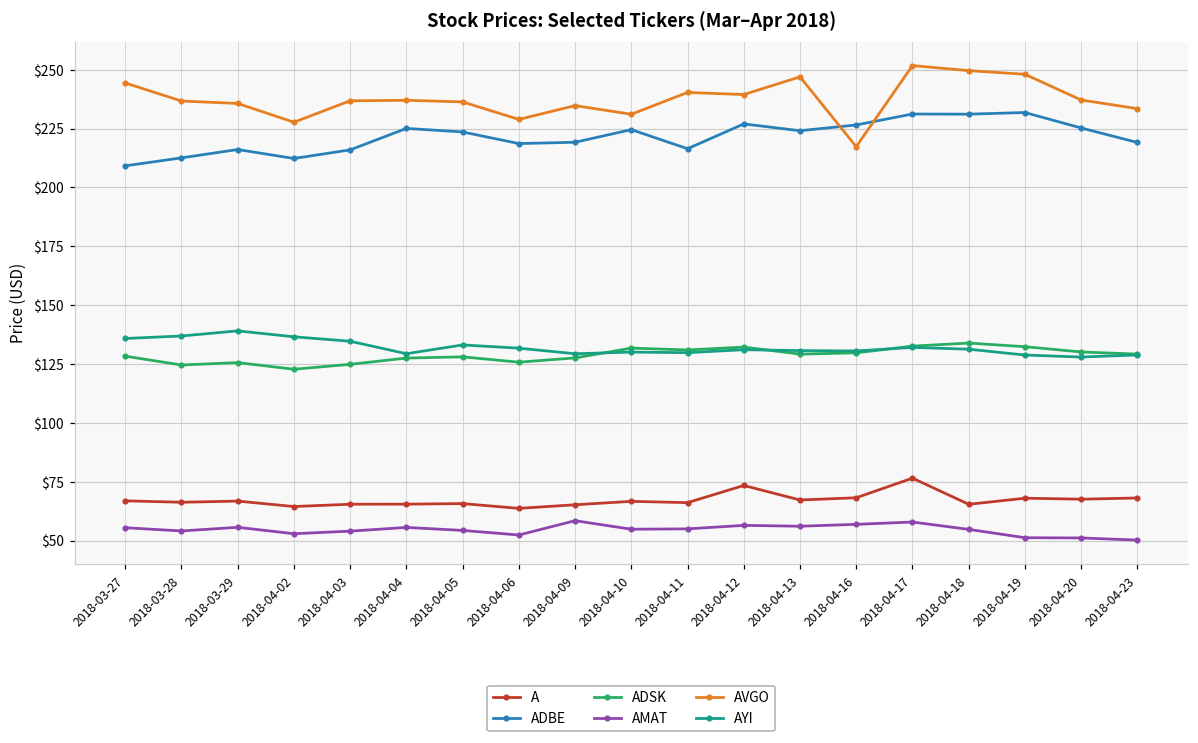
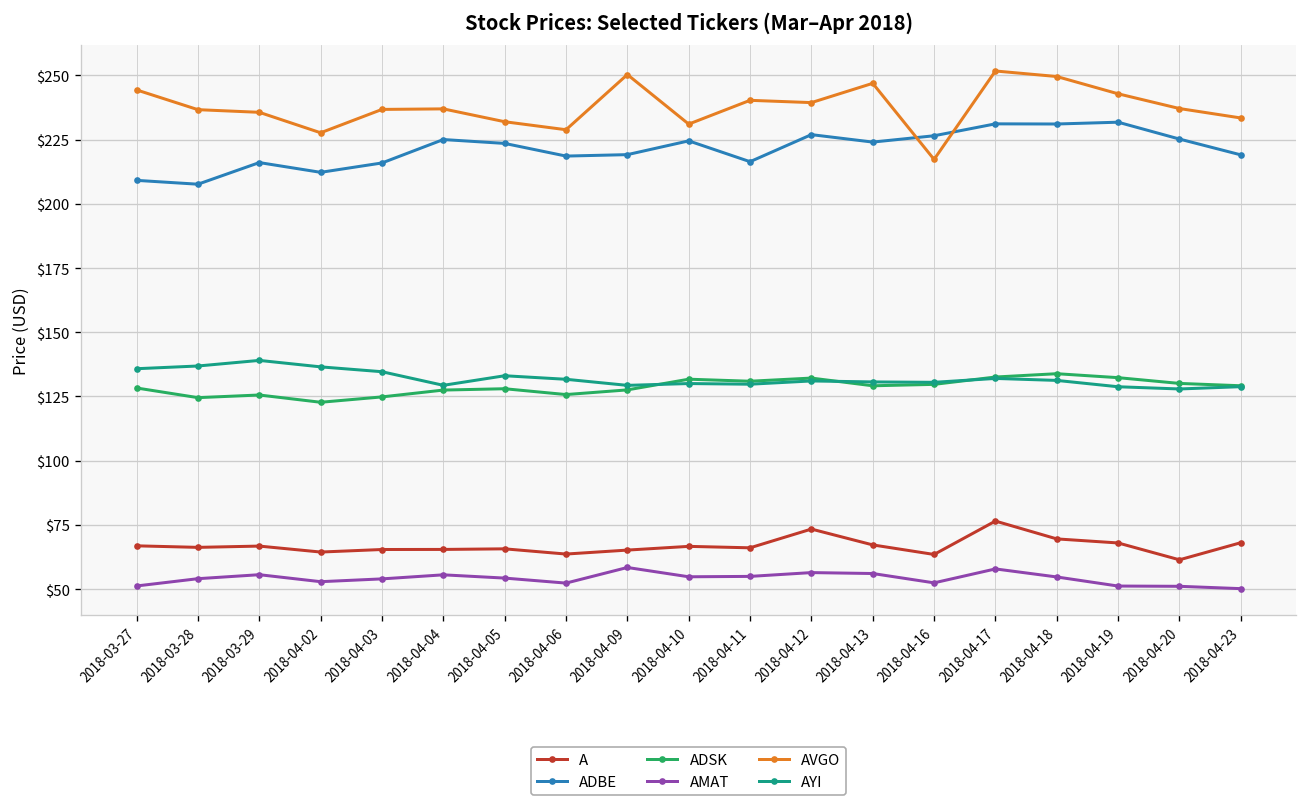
AMAT, 2018-03-27: $55 -> $51
ADBE, 2018-03-28: $213 -> $208
AVGO, 2018-04-05: $236 -> $232
AVGO, 2018-04-09: $235 -> $250
A, 2018-04-16: $68 -> $63
AMAT, 2018-04-16: $57 -> $52
A, 2018-04-18: $65 -> $70
AVGO, 2018-04-19: $248 -> $243
A, 2018-04-20: $68 -> $61
